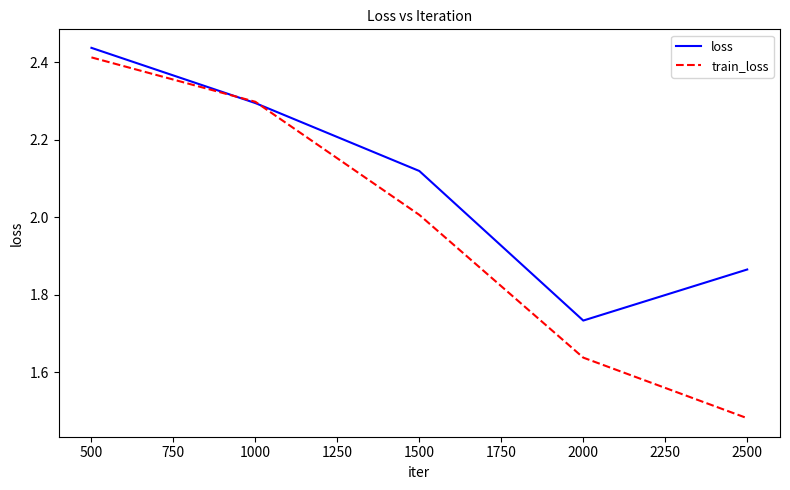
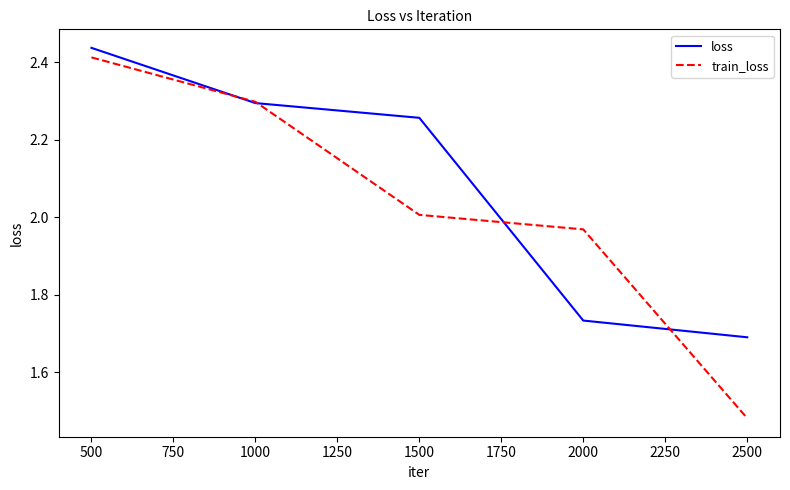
loss, 1500: 2.12 -> 2.26
train_loss, 2000: 1.64 -> 1.97
loss, 2500: 1.86 -> 1.69
